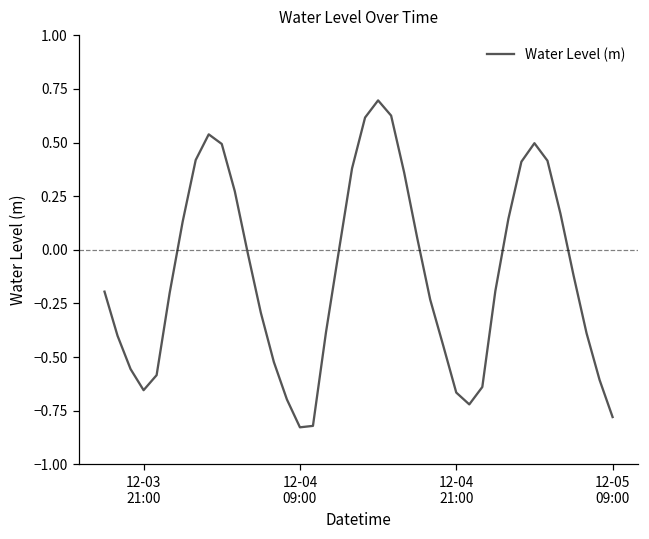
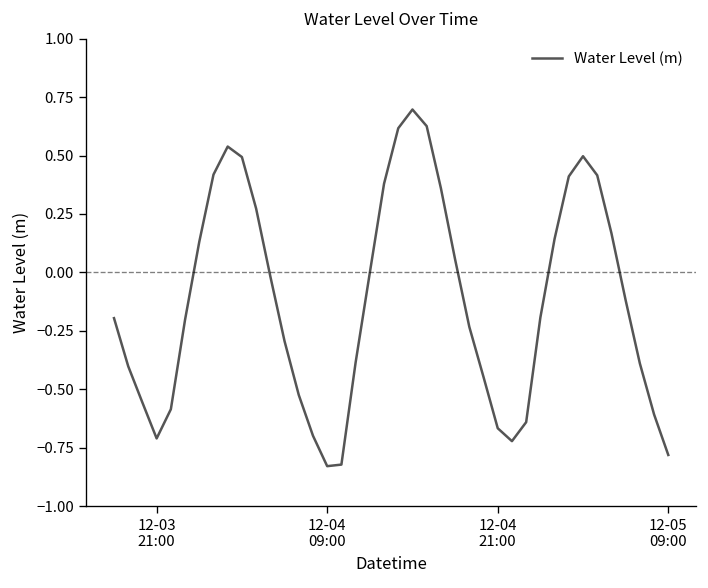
12-03 21:00: -0.65 -> -0.71
